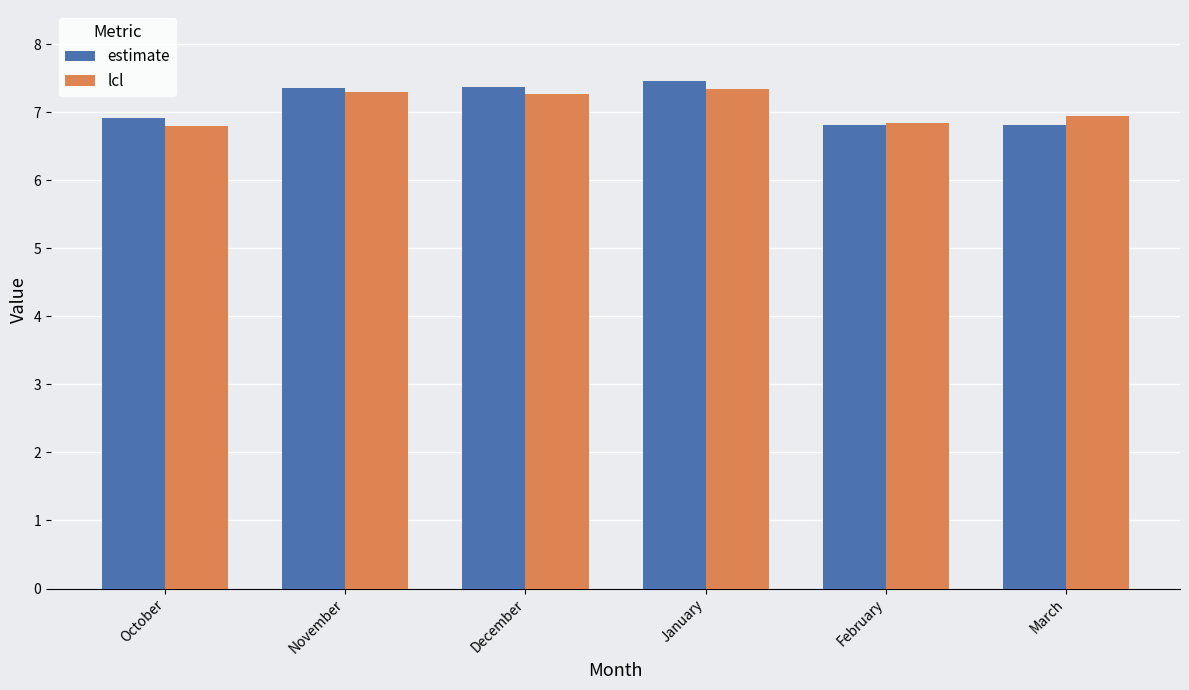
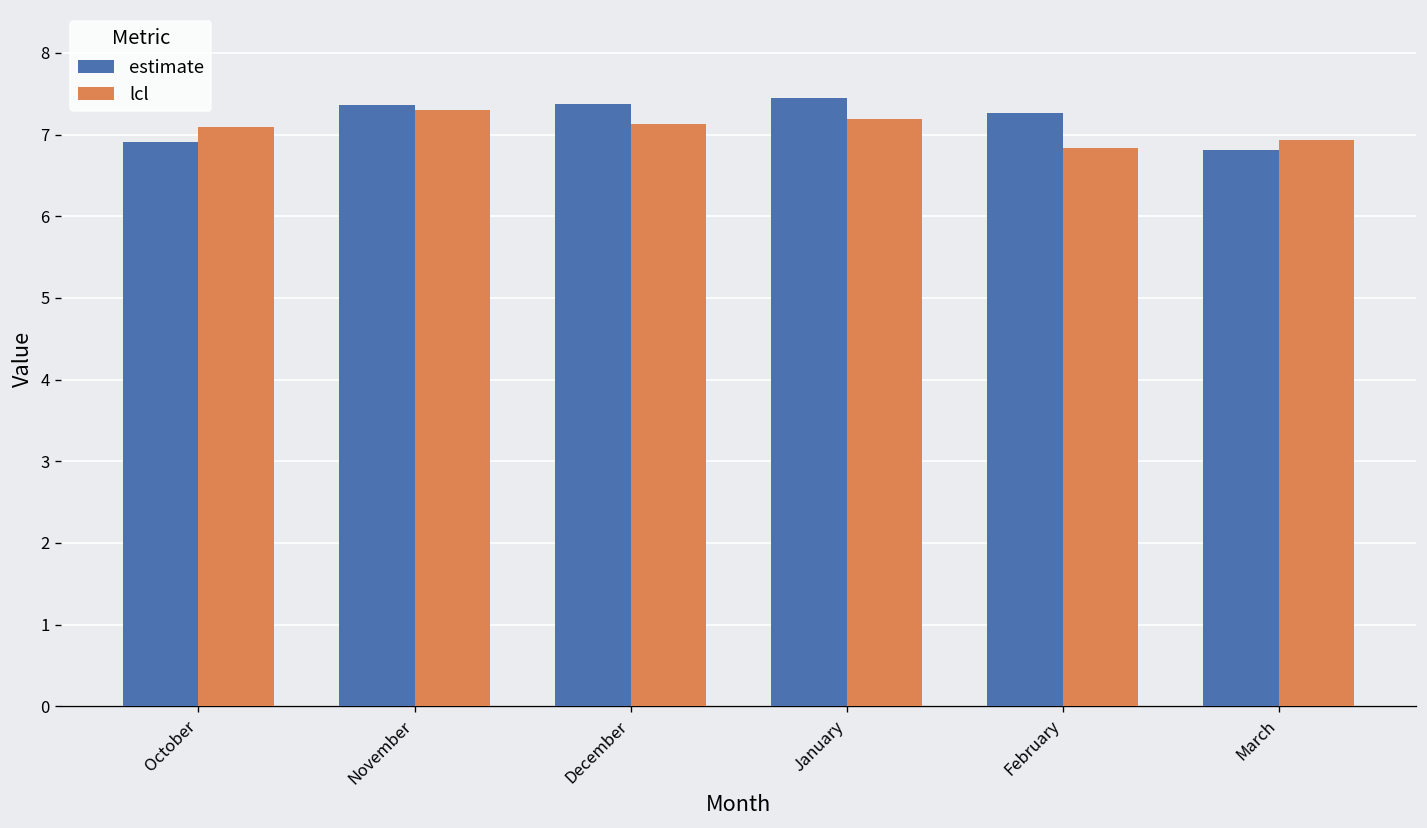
lcl, October: 6.8 -> 7.1
lcl, December: 7.3 -> 7.1
lcl, January: 7.3 -> 7.2
estimate, February: 6.8 -> 7.3
